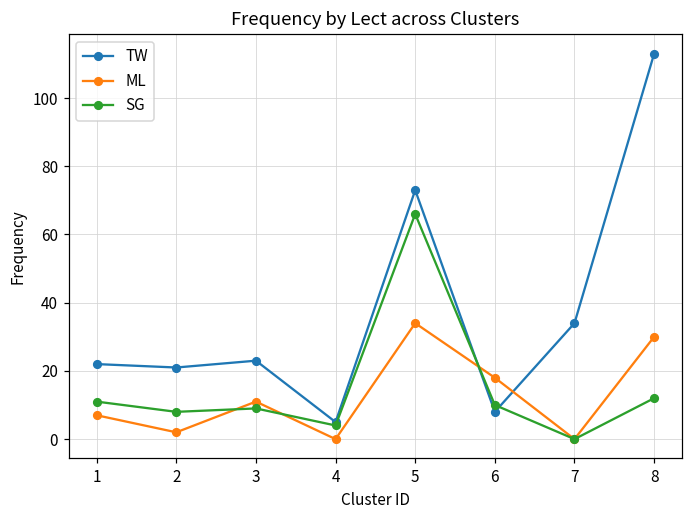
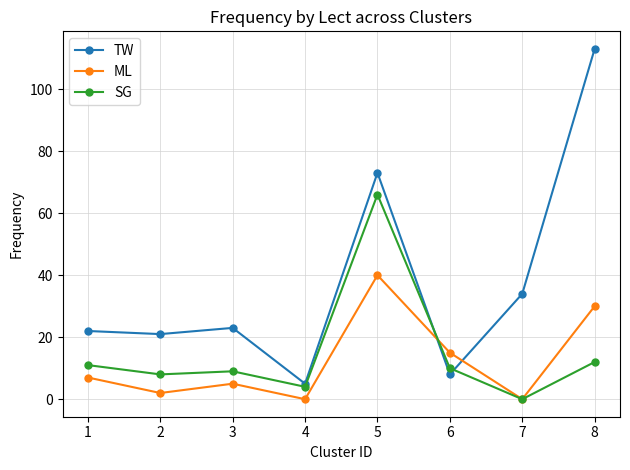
ML, 3: 11 -> 5
ML, 5: 34 -> 40
ML, 6: 18 -> 15
